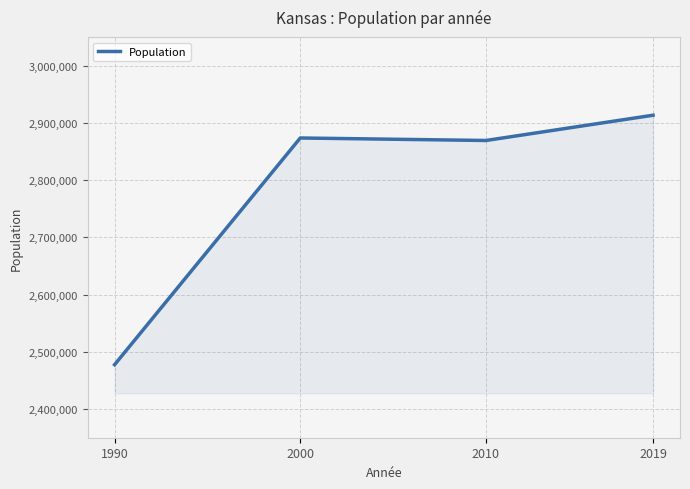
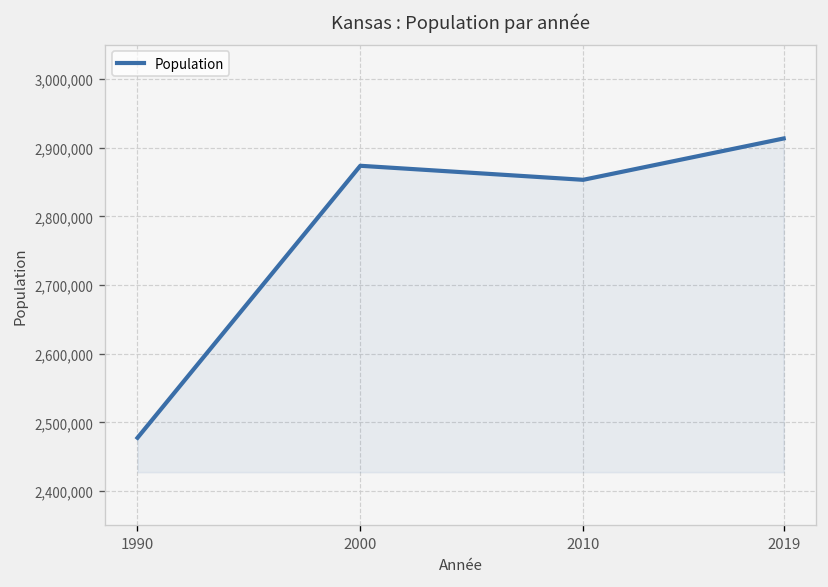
2010: 2,870,000 -> 2,850,000
